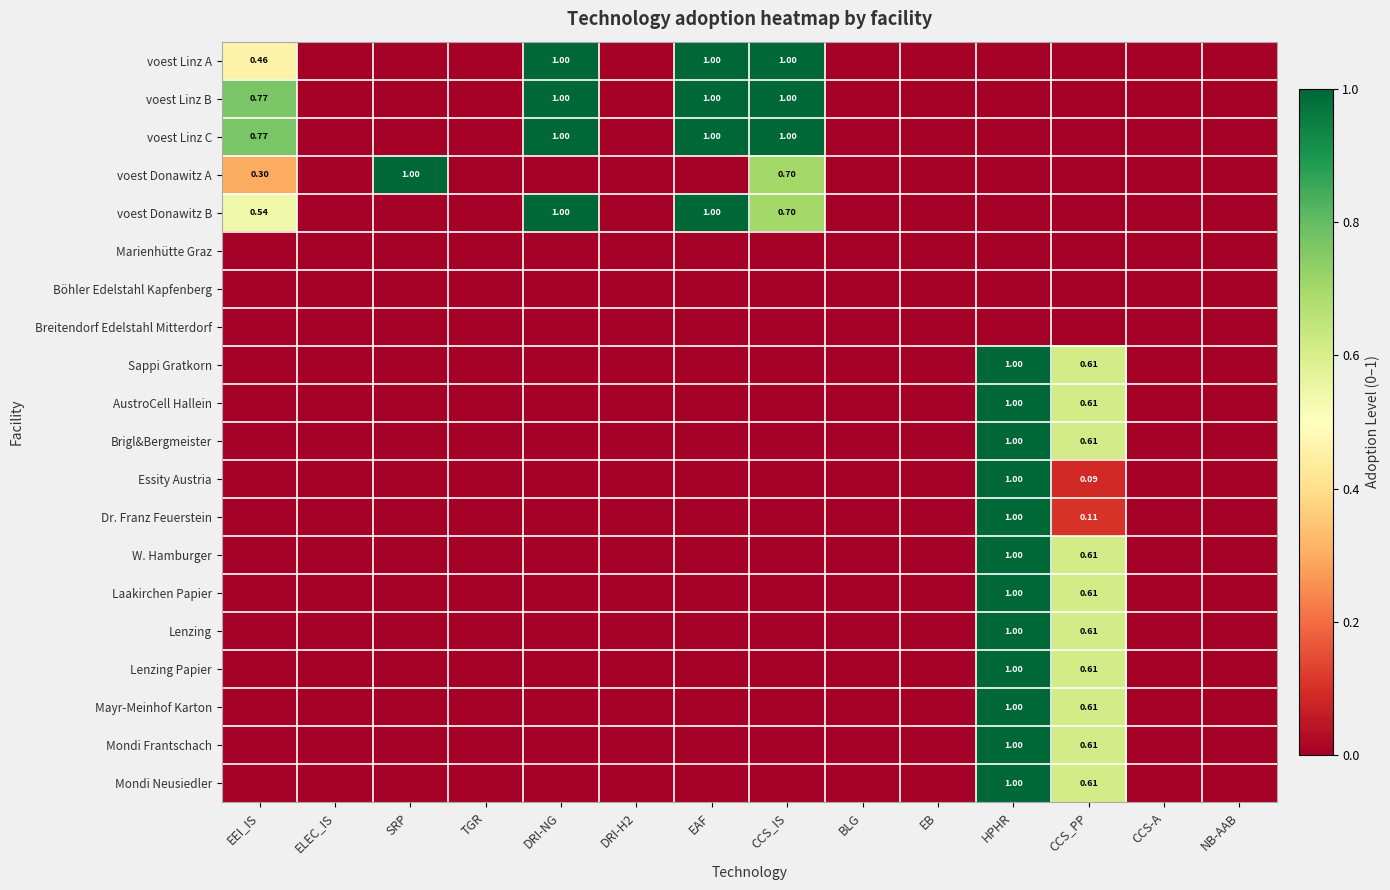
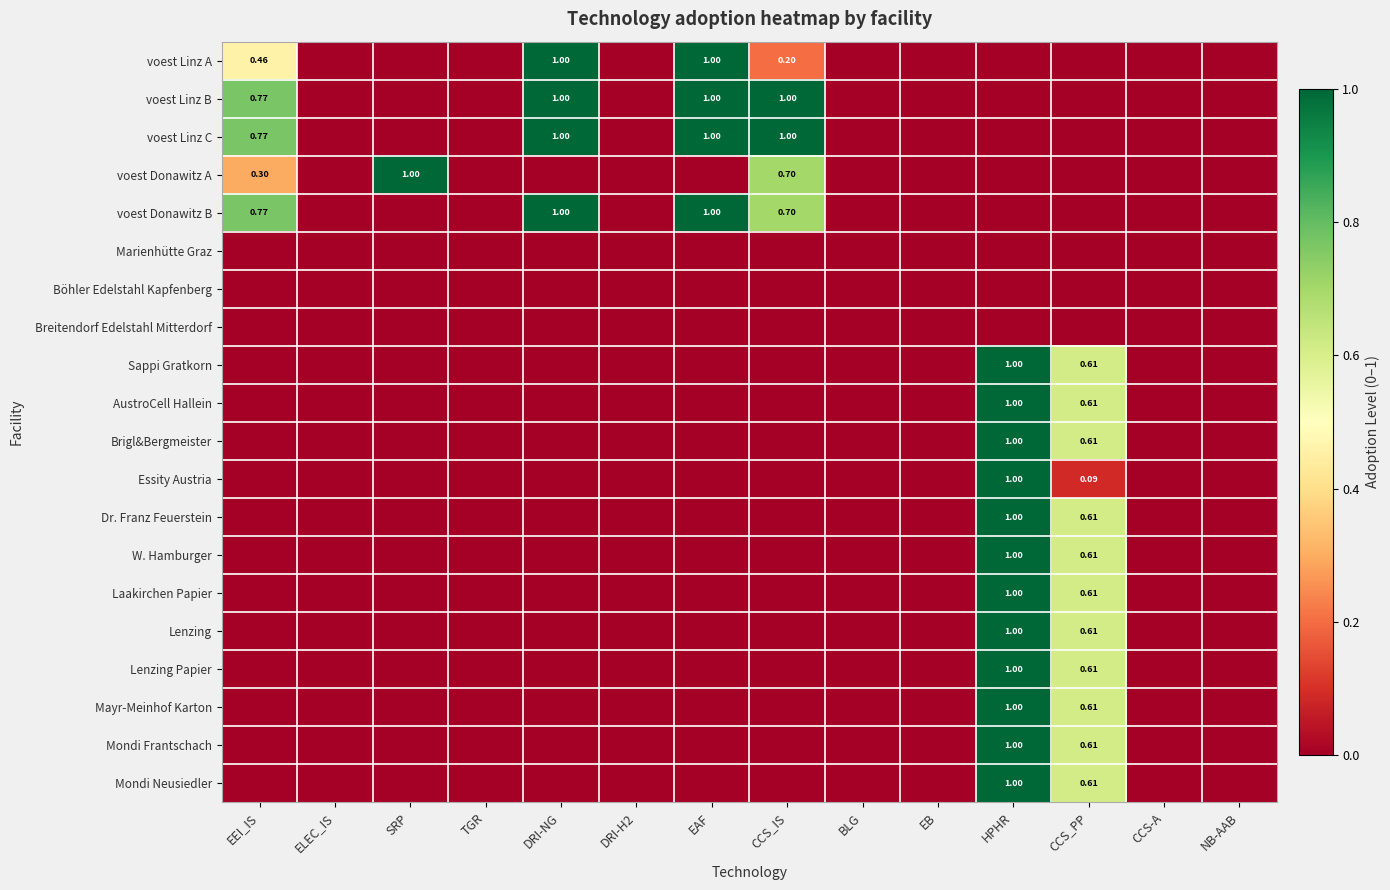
voest Linz A, CCS_IS: 1.00 -> 0.20
voest Donawitz B, EEI_IS: 0.54 -> 0.77
Dr. Franz Feuerstein, CCS_PP: 0.11 -> 0.61
